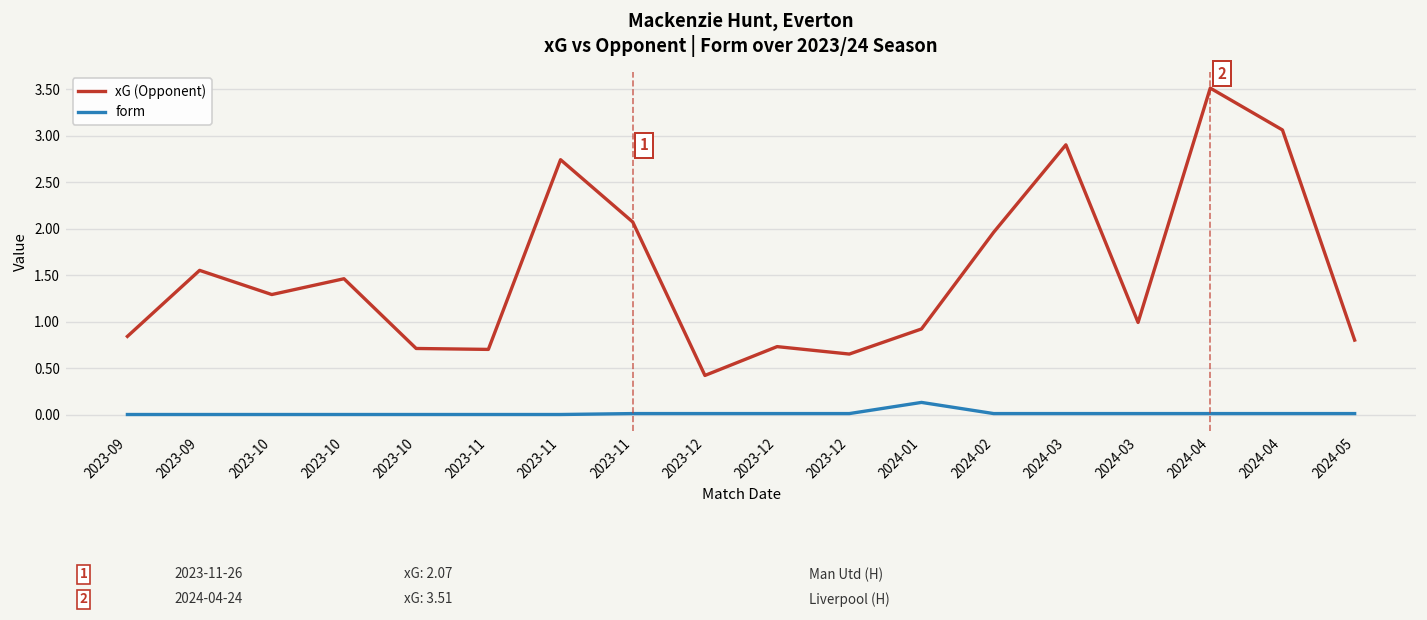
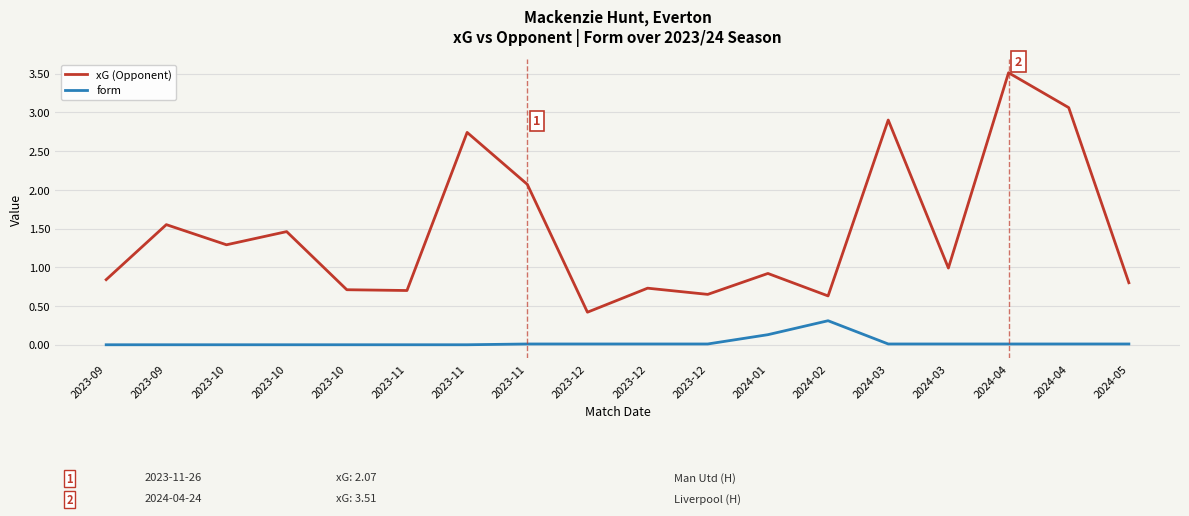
xG (Opponent), 2024-02: 2.0 -> 0.6
form, 2024-02: 0.0 -> 0.3
